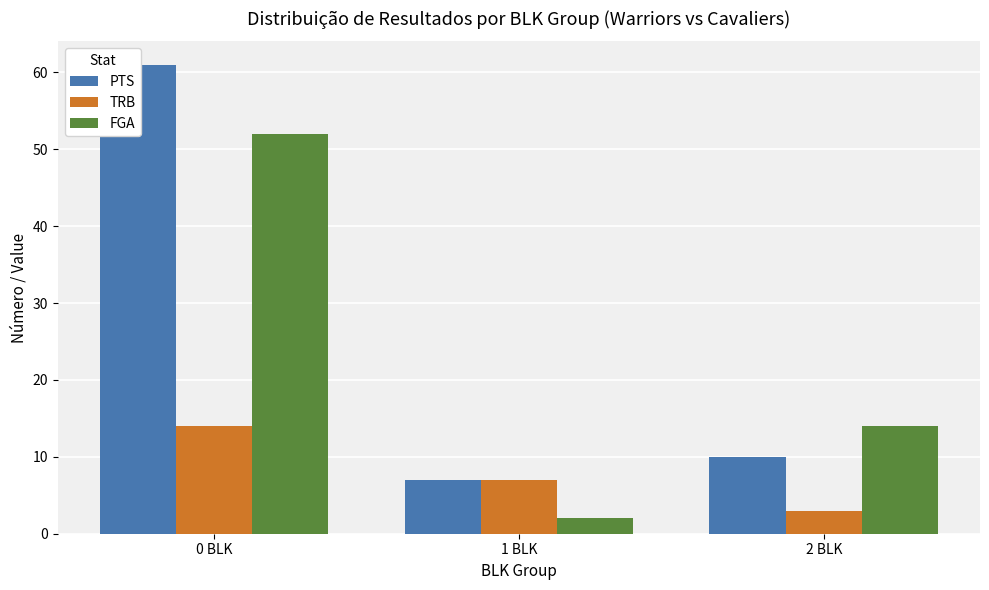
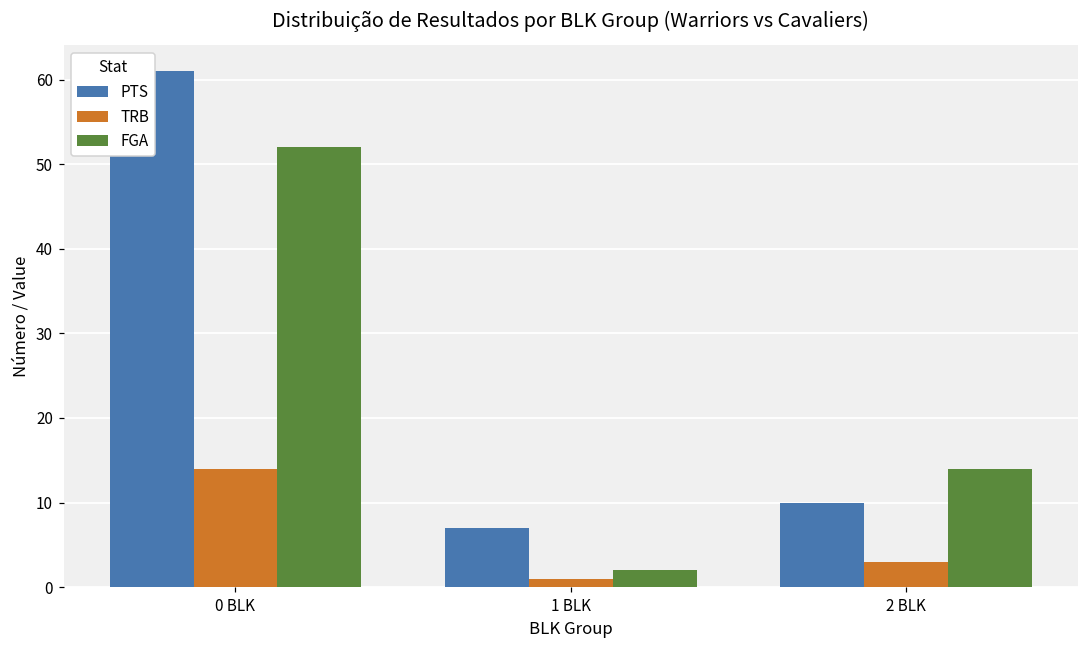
TRB, 1 BLK: 7 -> 1
